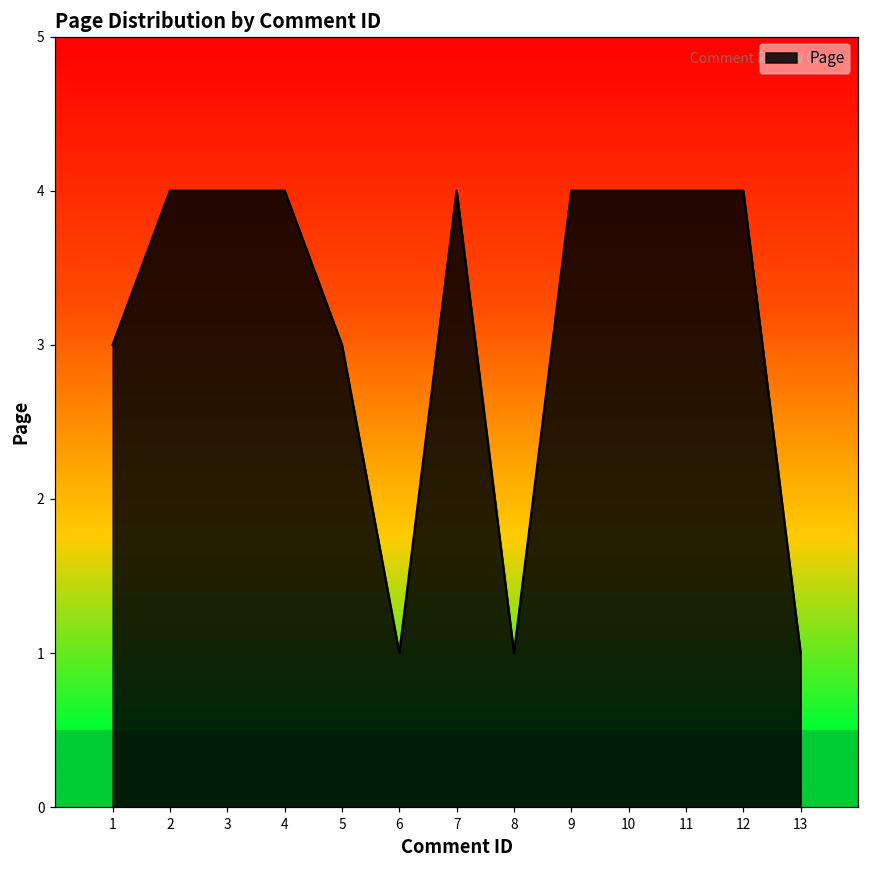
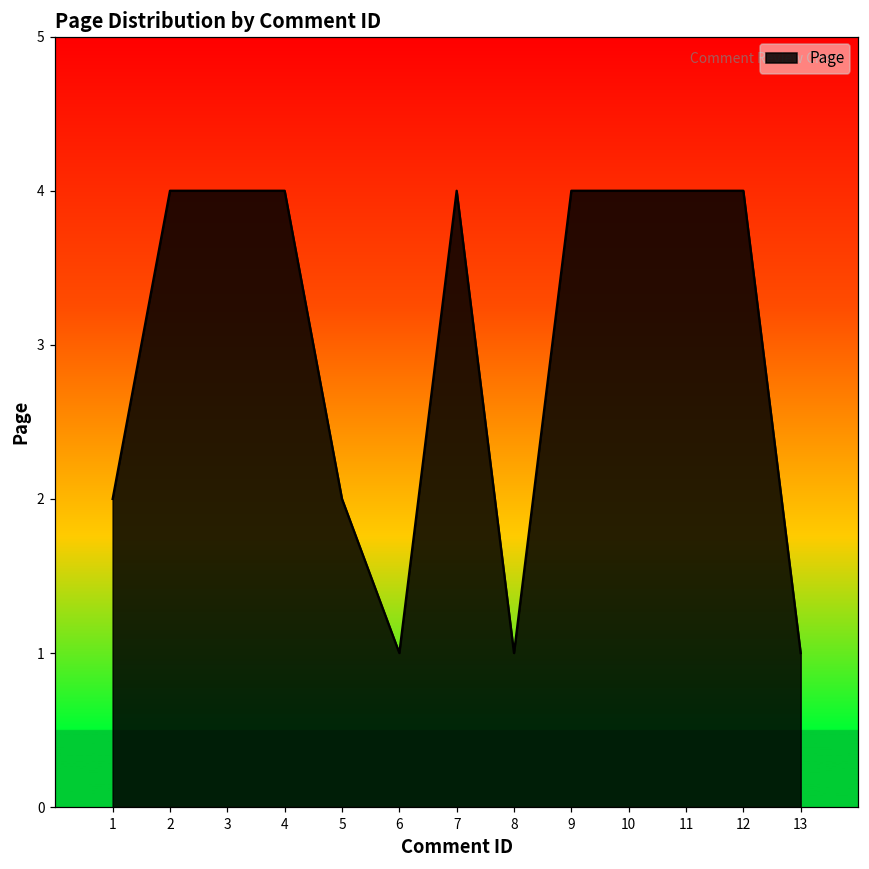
1: 3 -> 2
5: 3 -> 2
